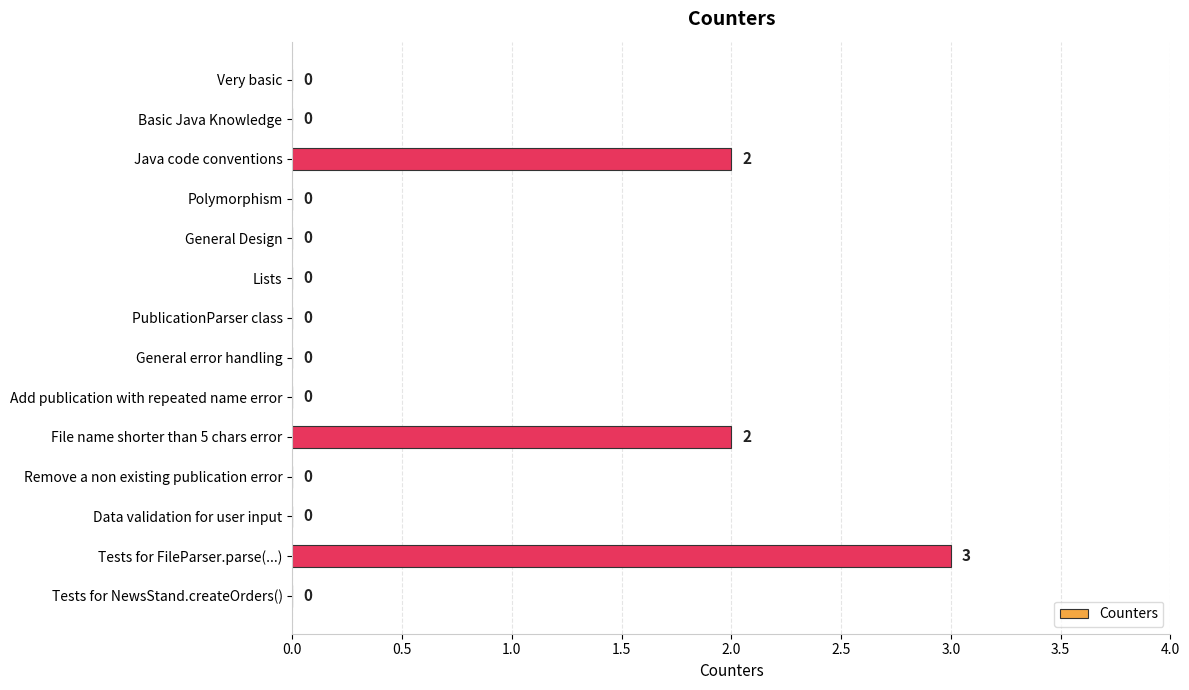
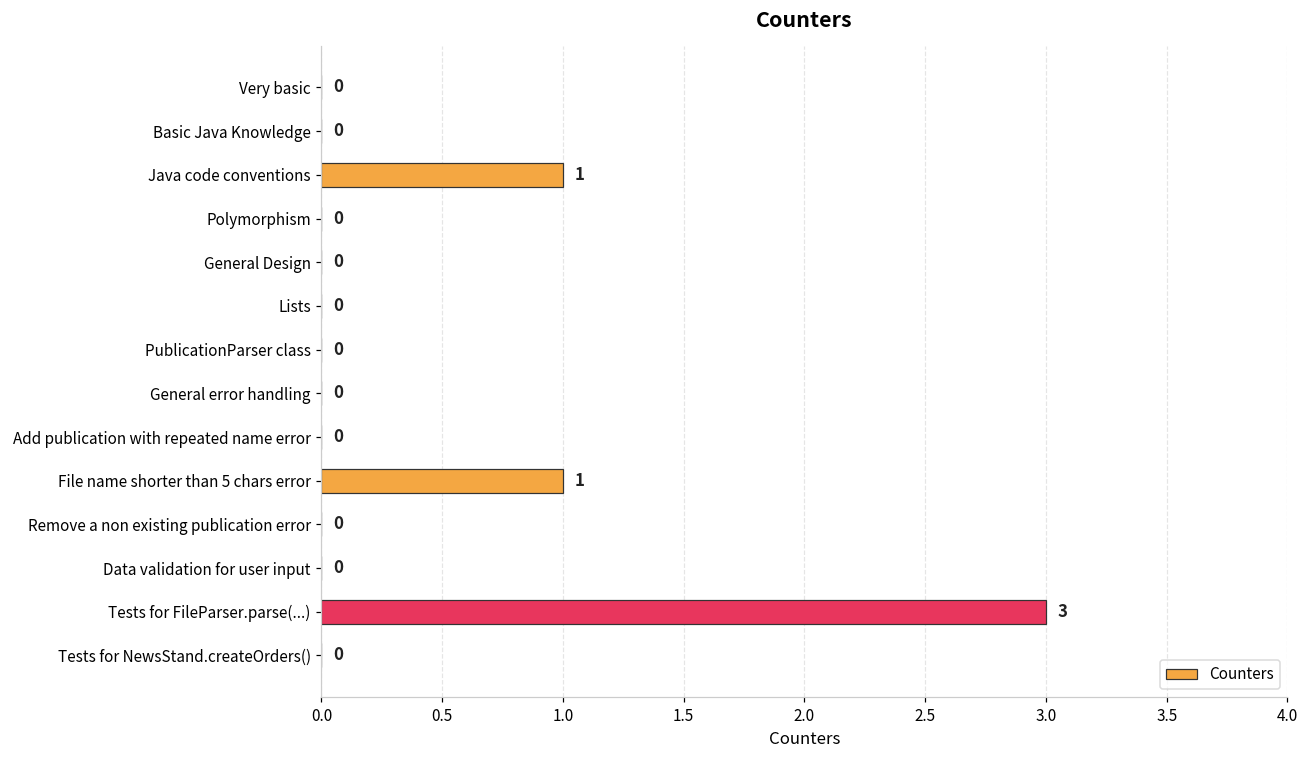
Java code conventions: 2 -> 1
File name shorter than 5 chars error: 2 -> 1
